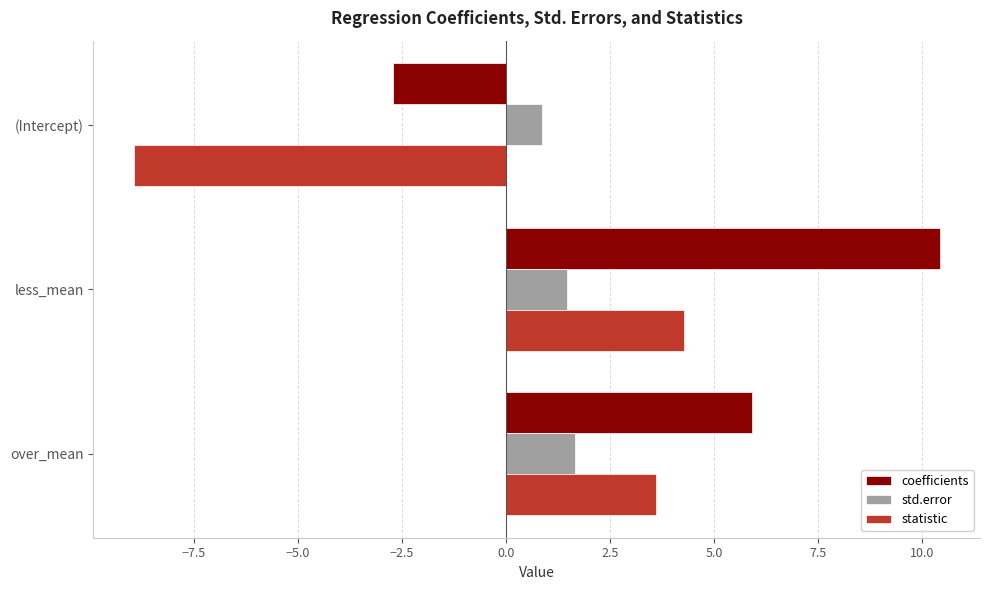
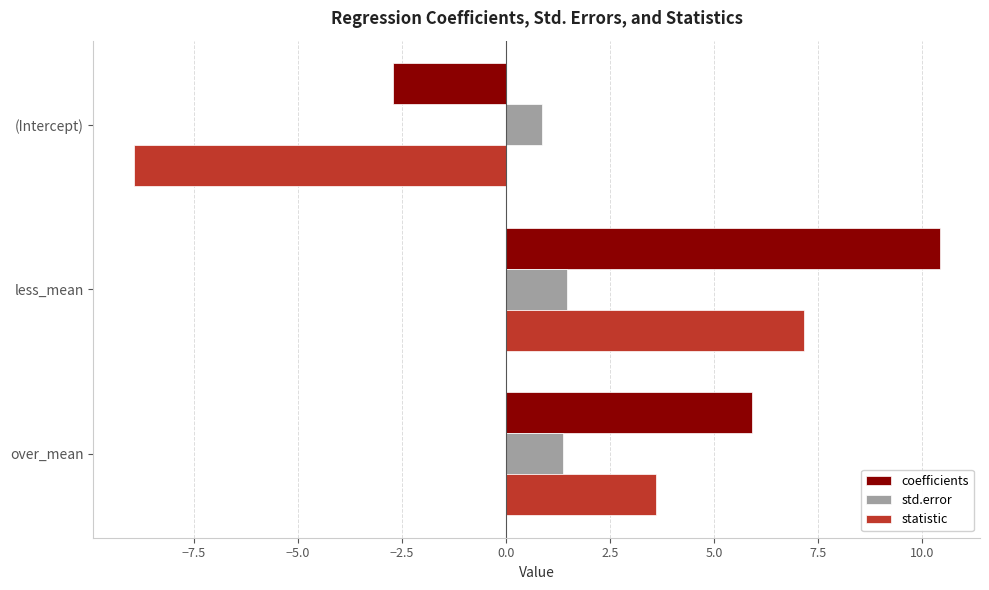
statistic, less_mean: 4.3 -> 7.1
std.error, over_mean: 1.6 -> 1.4
